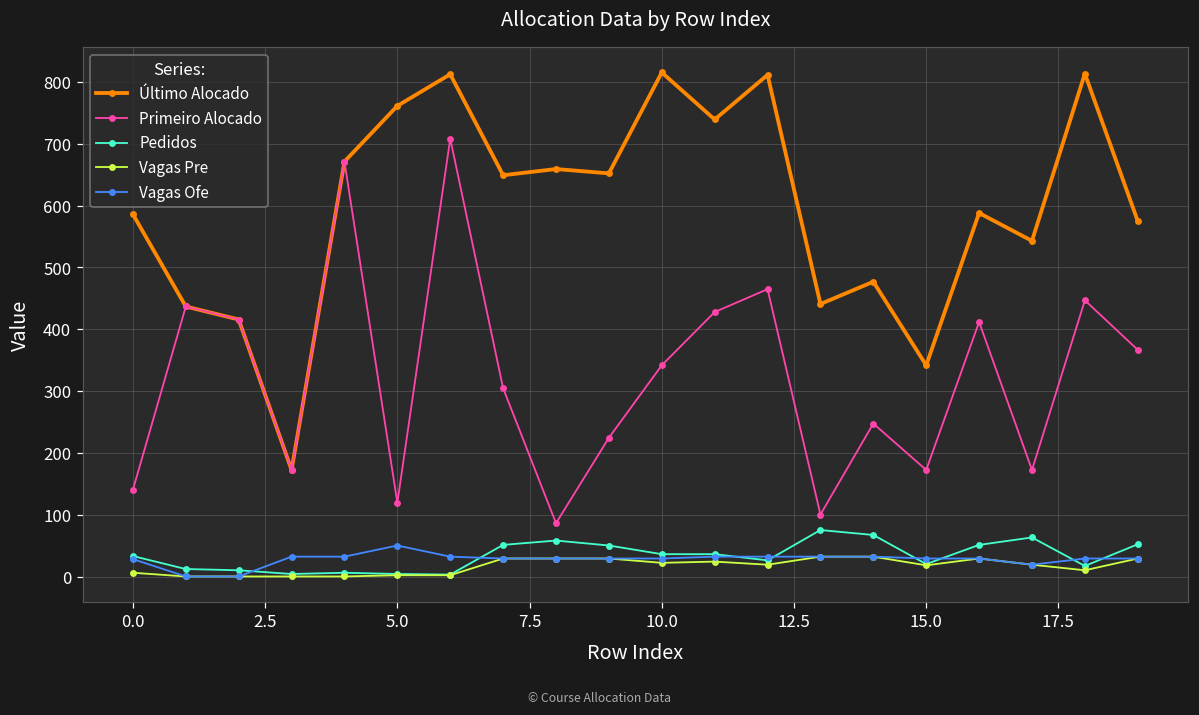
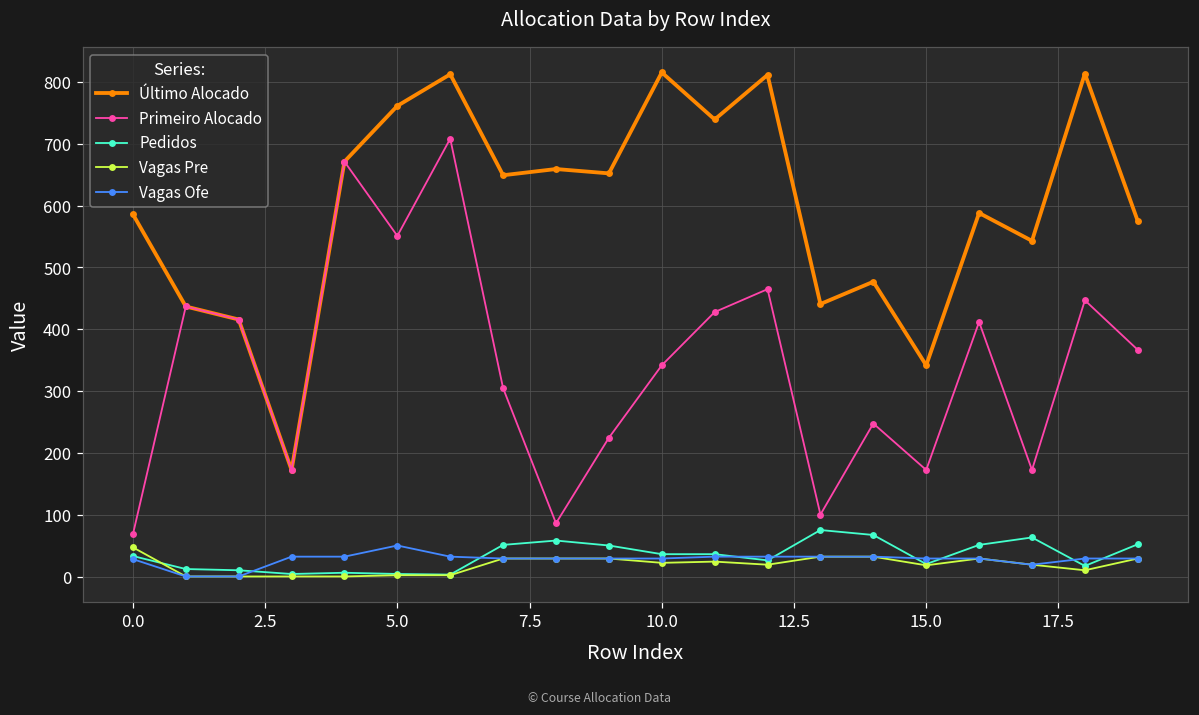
Primeiro Alocado, 0.0: 140 -> 70
Vagas Pre, 0.0: 10 -> 50
Primeiro Alocado, 5.0: 120 -> 550
